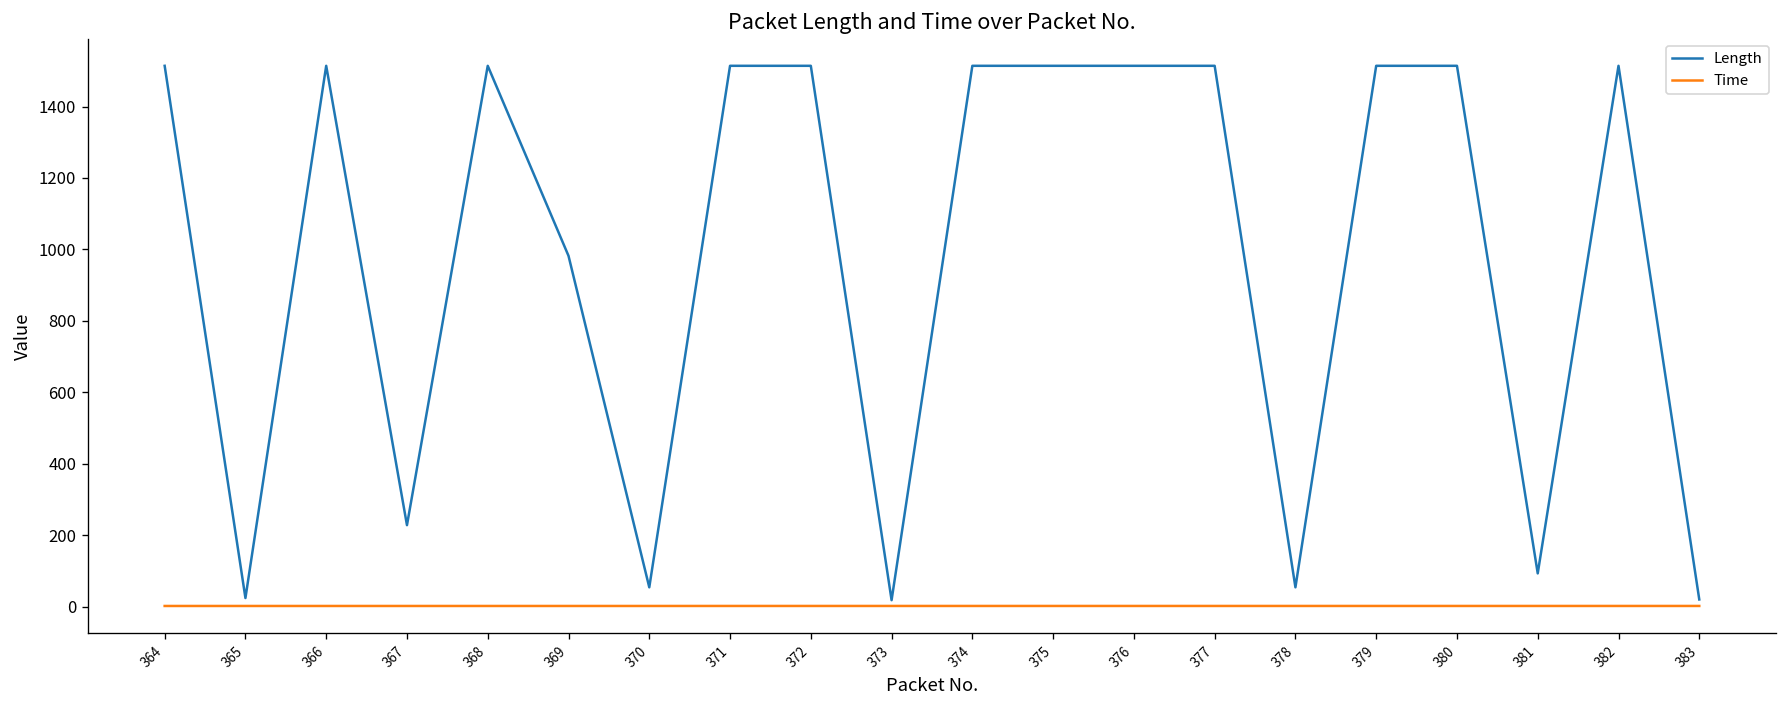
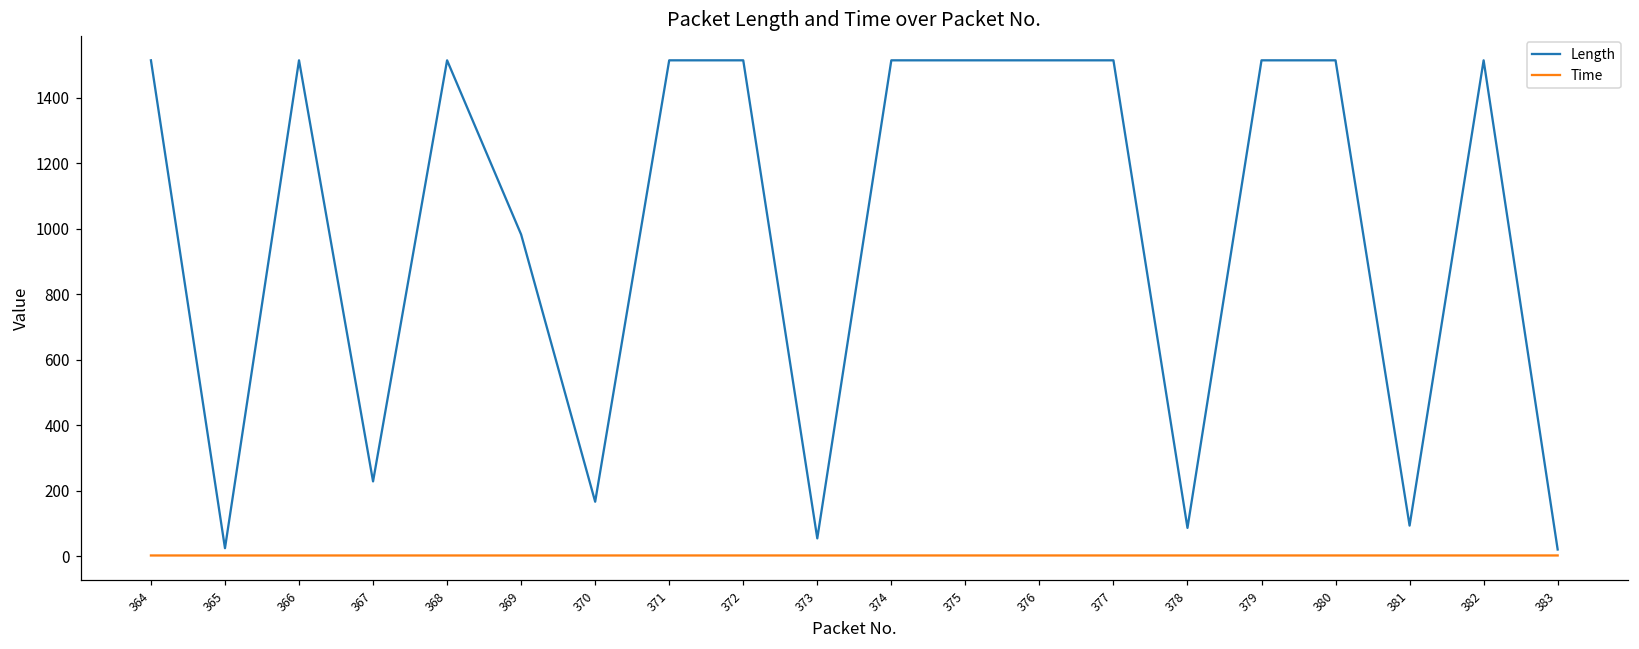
Length, 370: 50 -> 170
Length, 373: 20 -> 50
Length, 378: 50 -> 90
